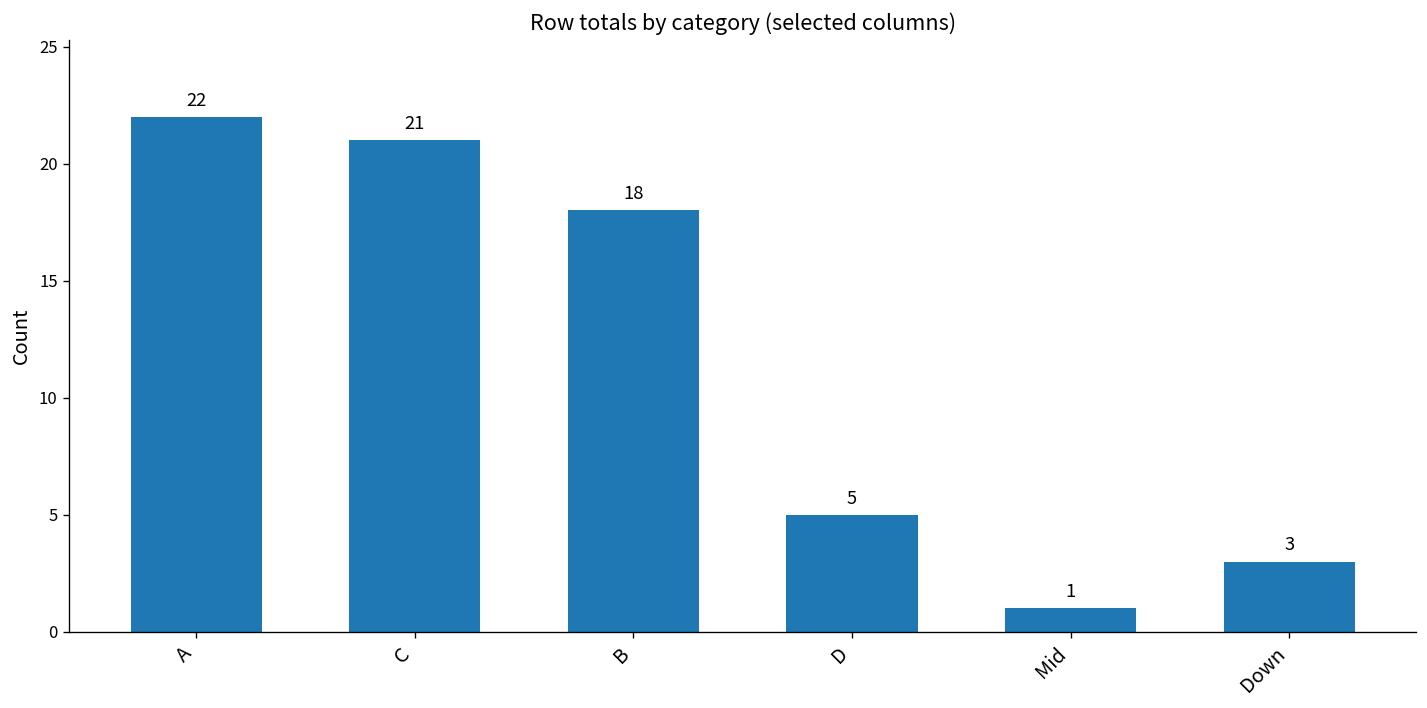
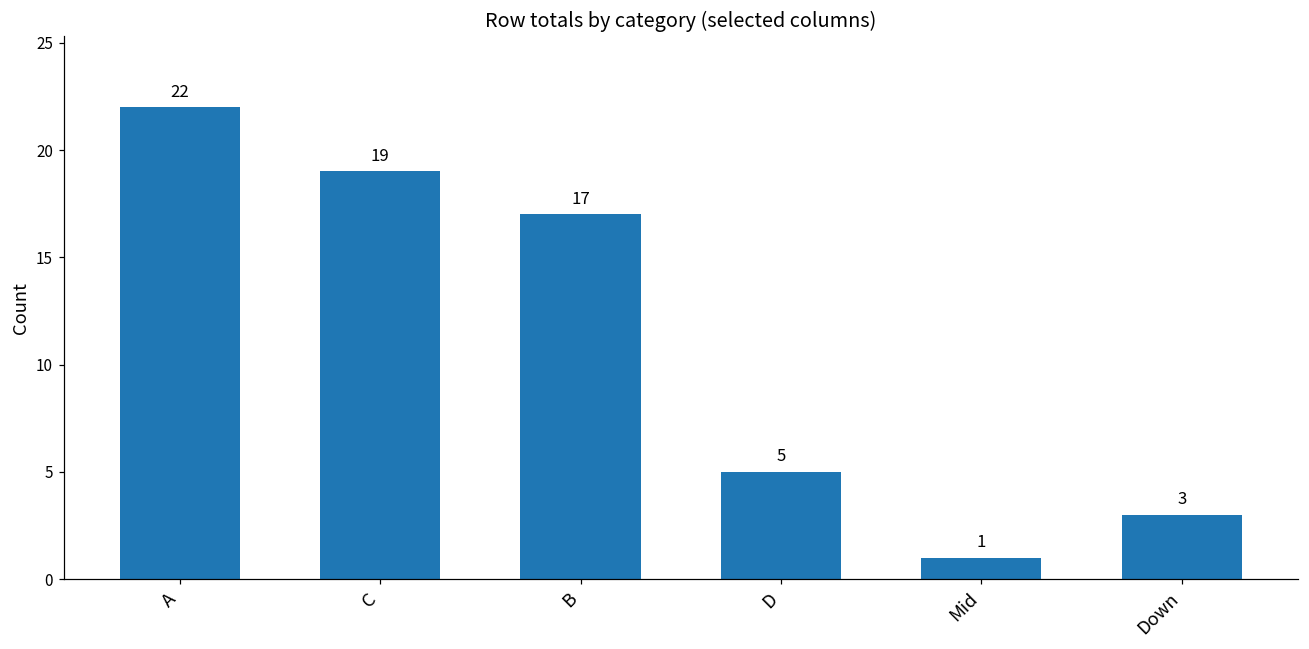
C: 21 -> 19
B: 18 -> 17
